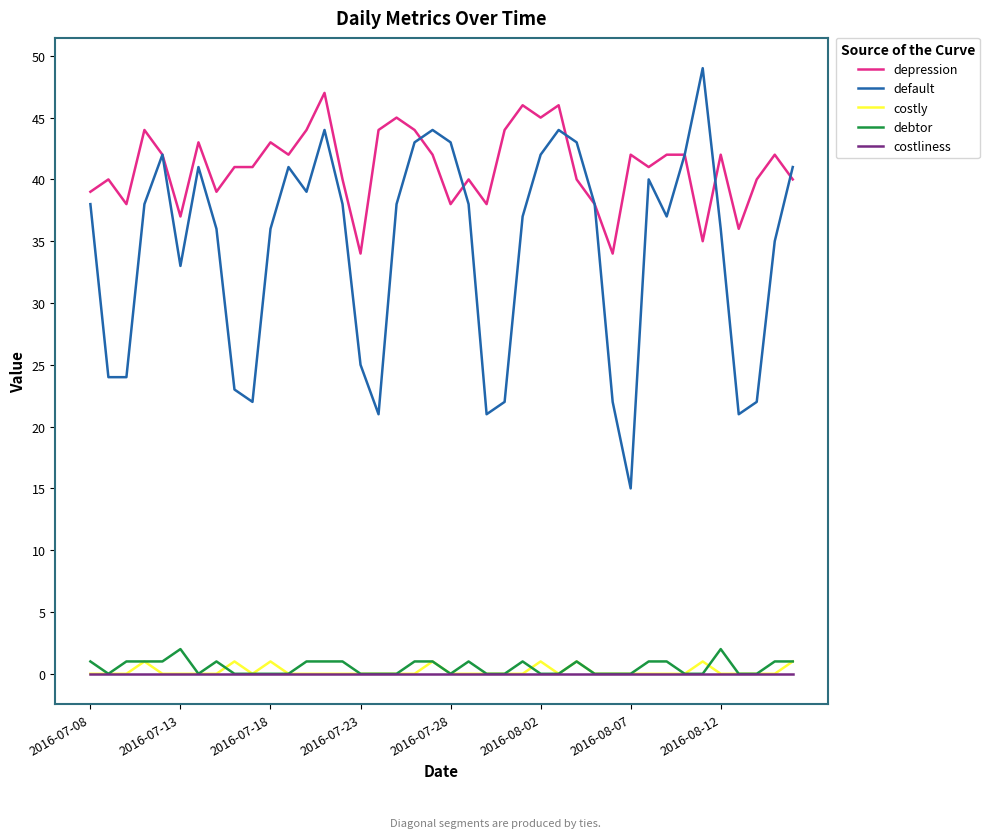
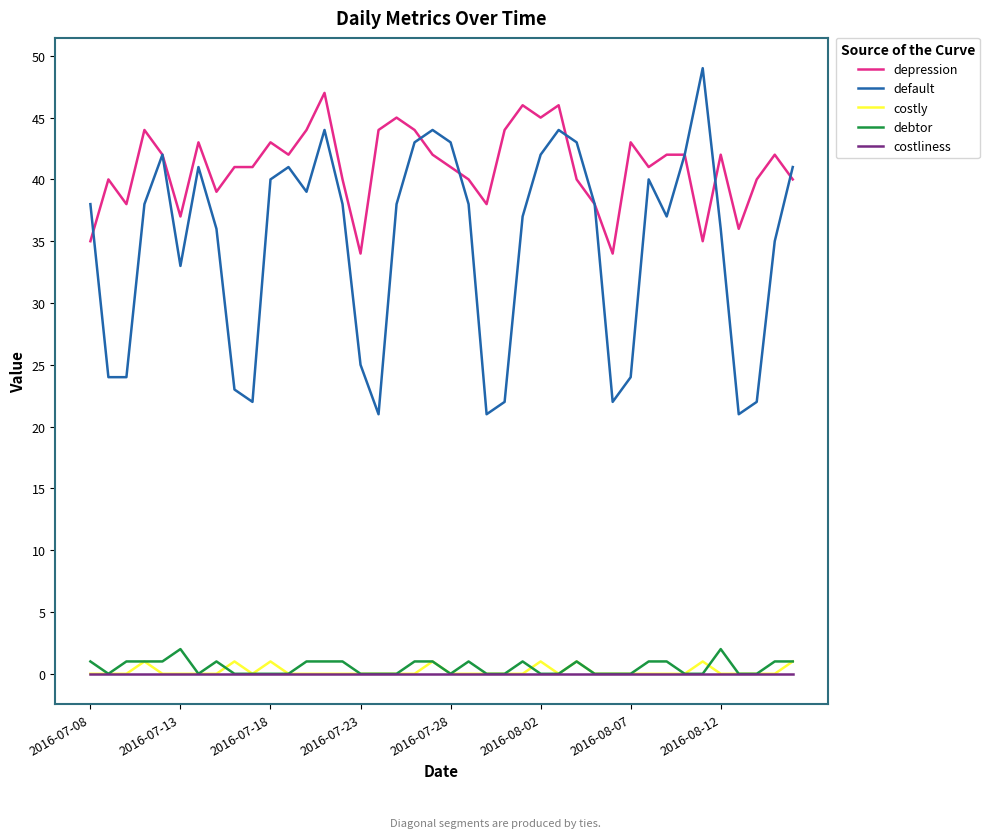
depression, 2016-07-08: 39 -> 35
default, 2016-07-18: 36 -> 40
depression, 2016-07-28: 38 -> 41
depression, 2016-08-07: 42 -> 43
default, 2016-08-07: 15 -> 24
